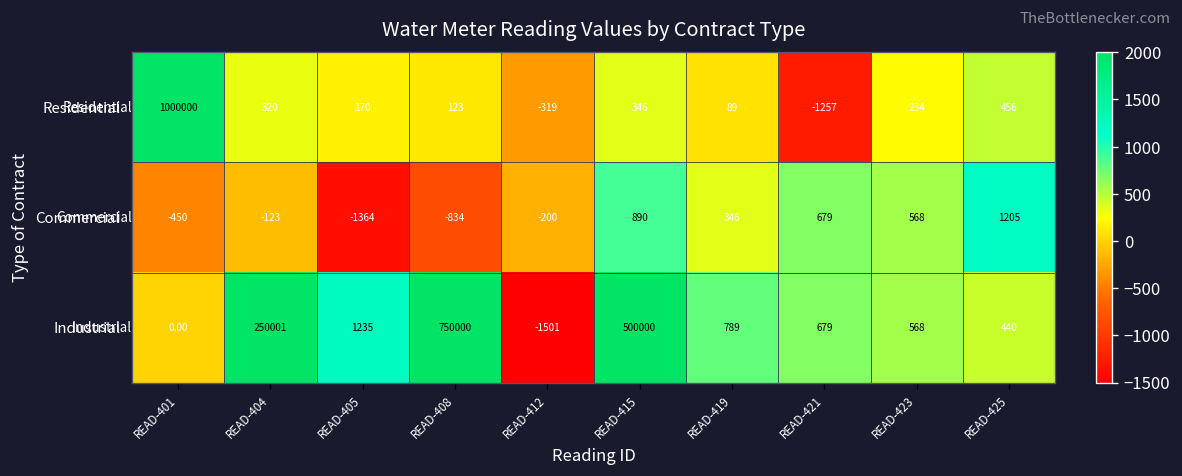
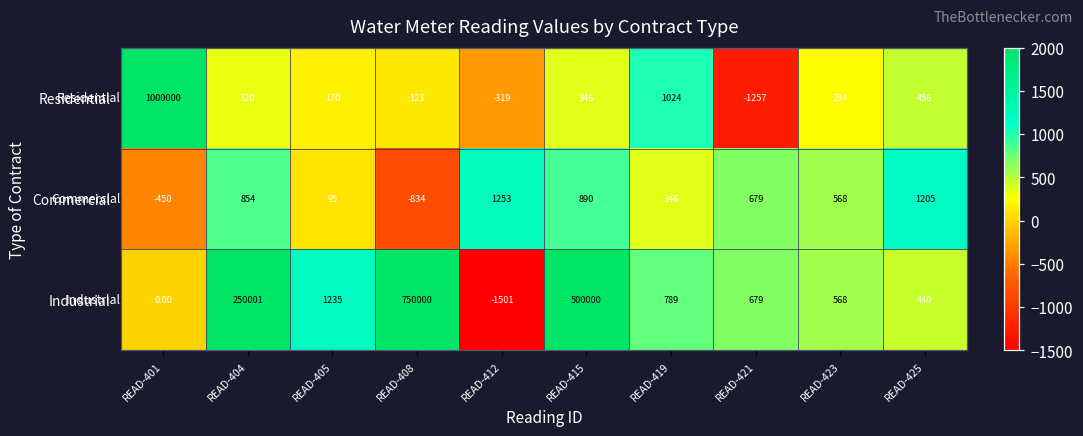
Residential, READ-419: 89 -> 1024
Commercial, READ-404: -123 -> 854
Commercial, READ-405: -1364 -> 95
Commercial, READ-412: -200 -> 1253
